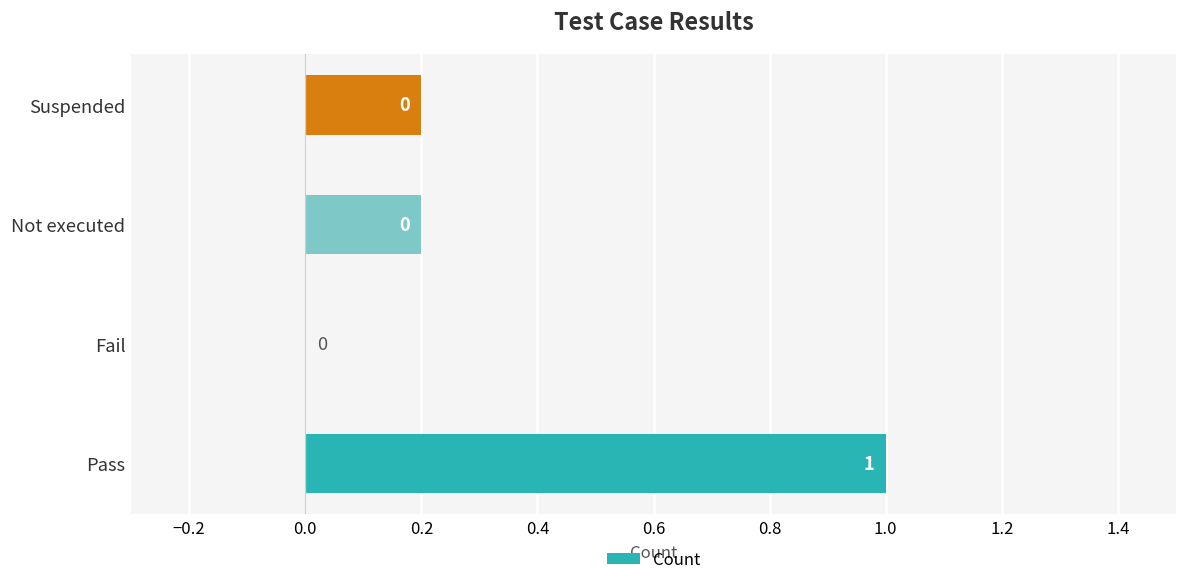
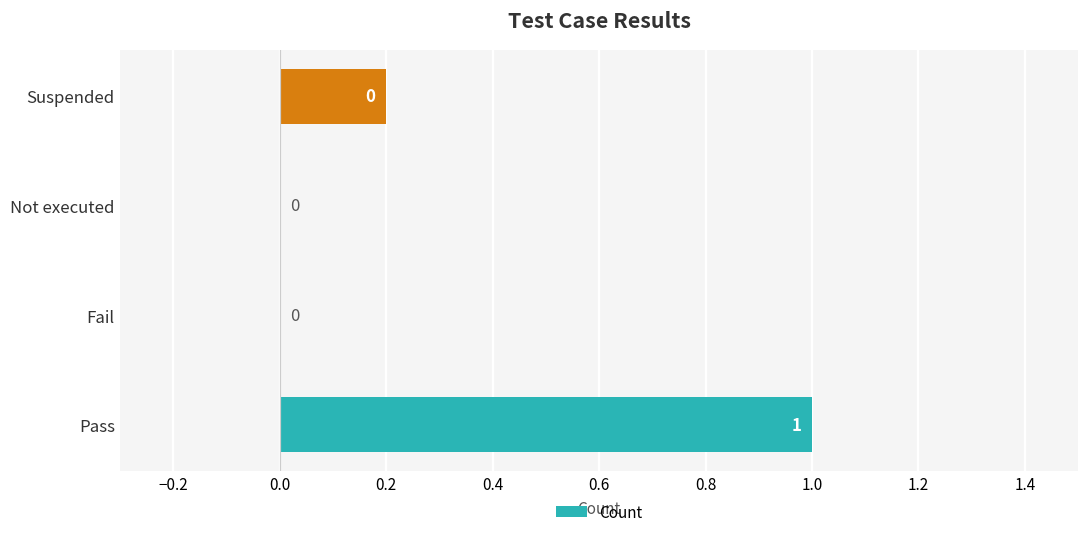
Not executed: 0.2 -> 0.0
